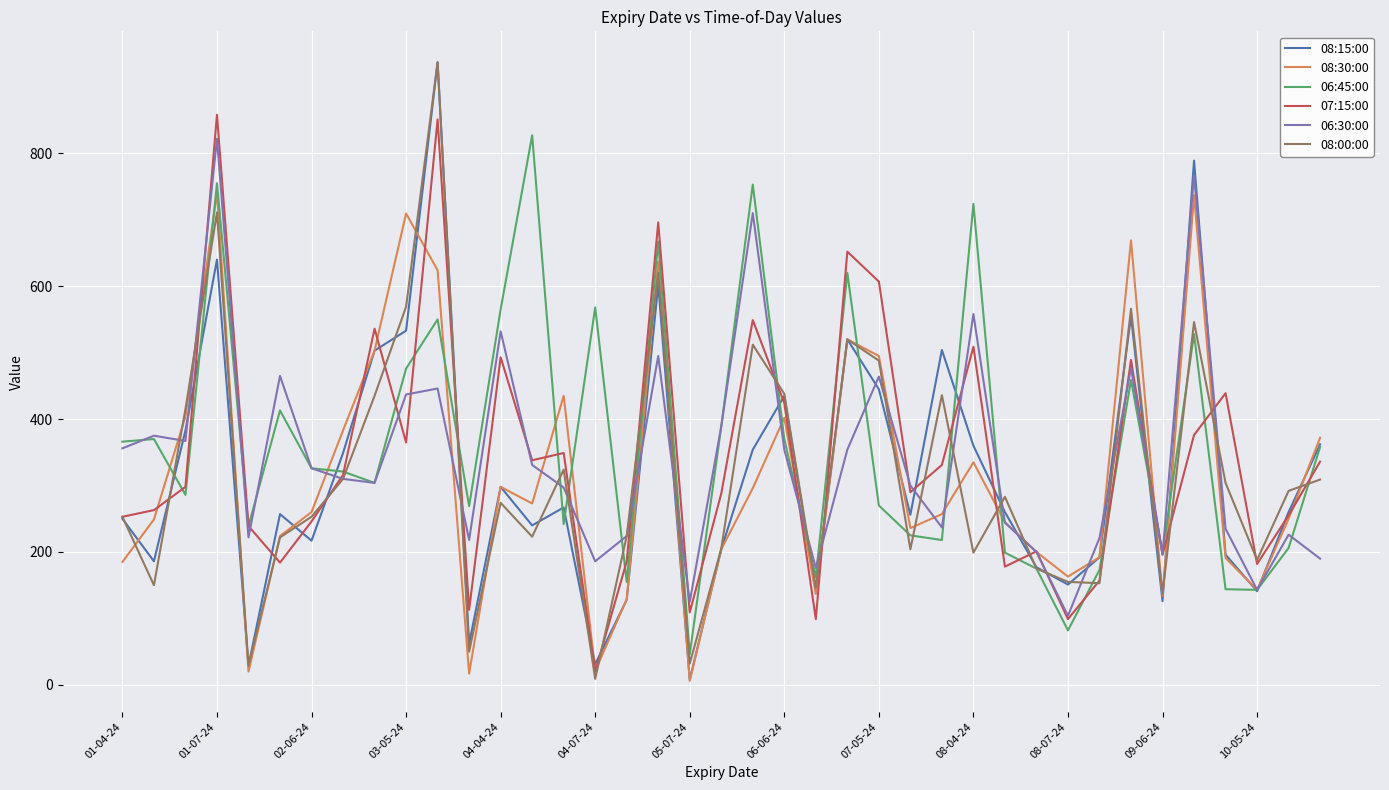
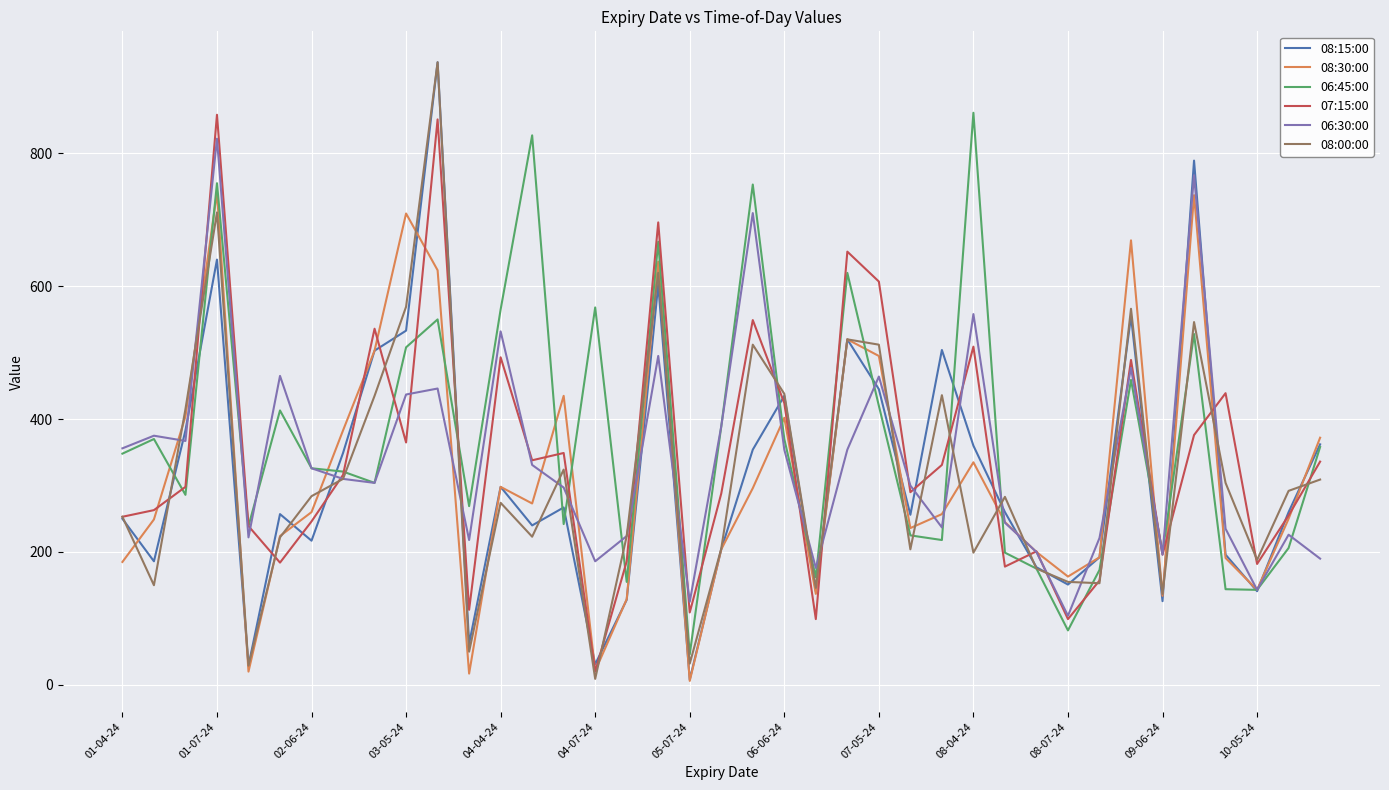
06:45:00, 01-04-24: 370 -> 350
08:00:00, 02-06-24: 250 -> 280
06:45:00, 03-05-24: 480 -> 510
06:45:00, 07-05-24: 270 -> 420
08:00:00, 07-05-24: 490 -> 510
06:45:00, 08-04-24: 720 -> 860
